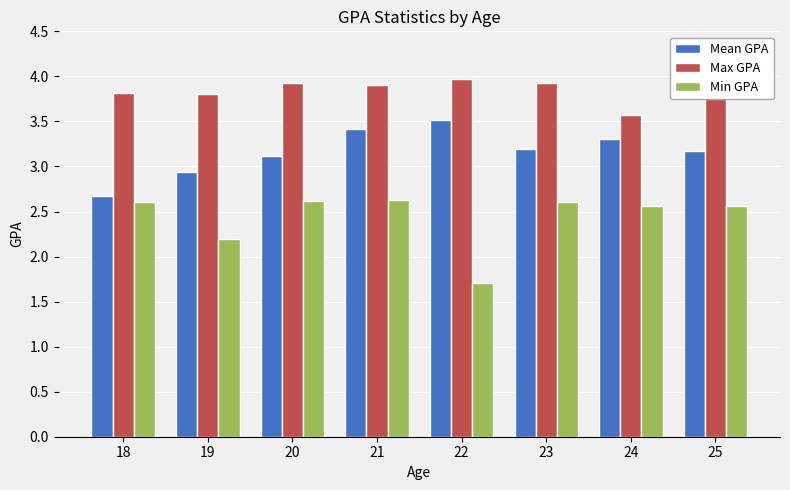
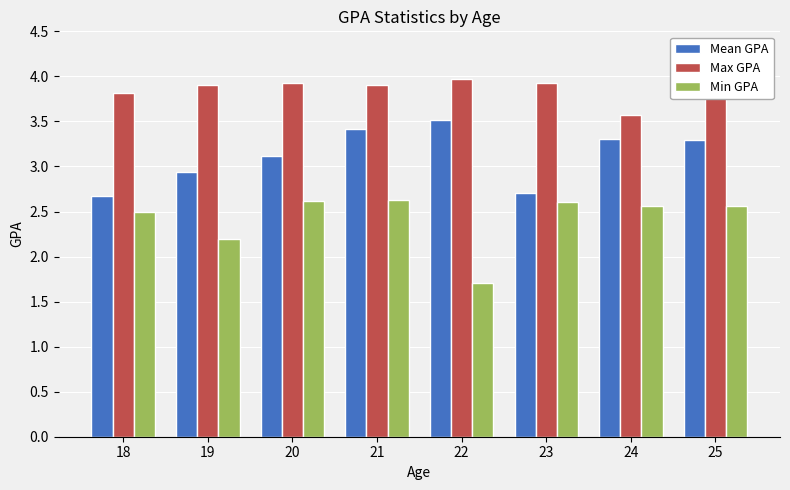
Min GPA, 18: 2.6 -> 2.5
Max GPA, 19: 3.8 -> 3.9
Mean GPA, 23: 3.2 -> 2.7
Mean GPA, 25: 3.2 -> 3.3
